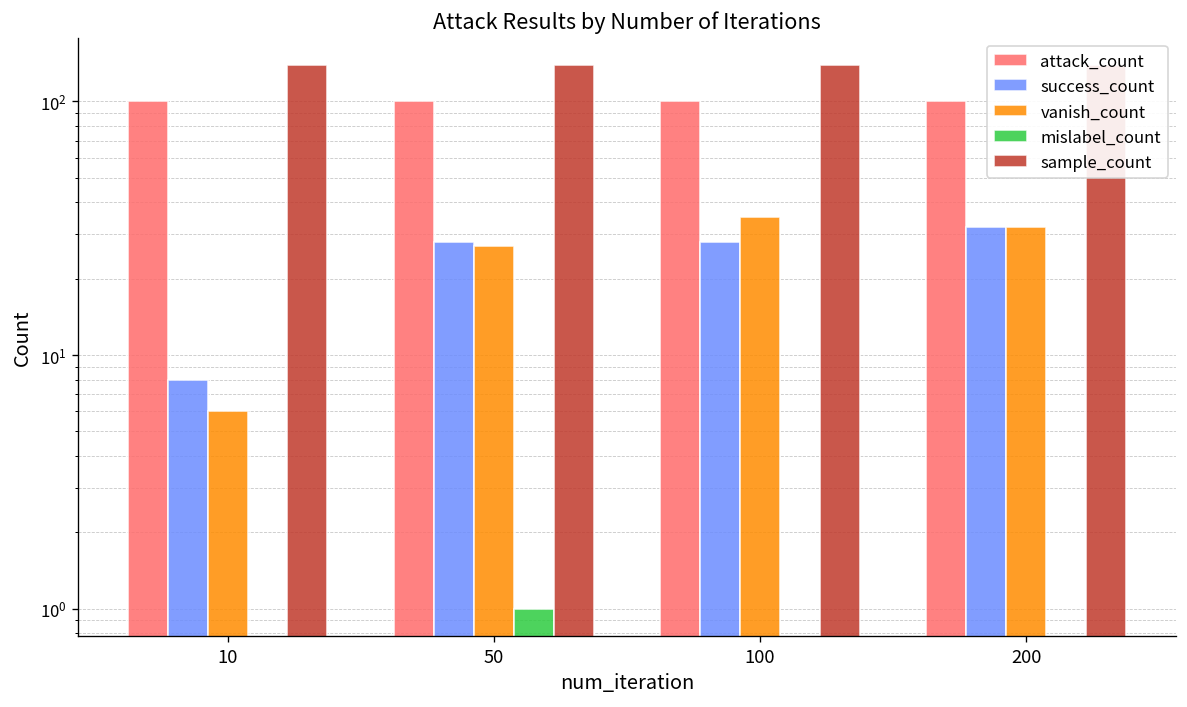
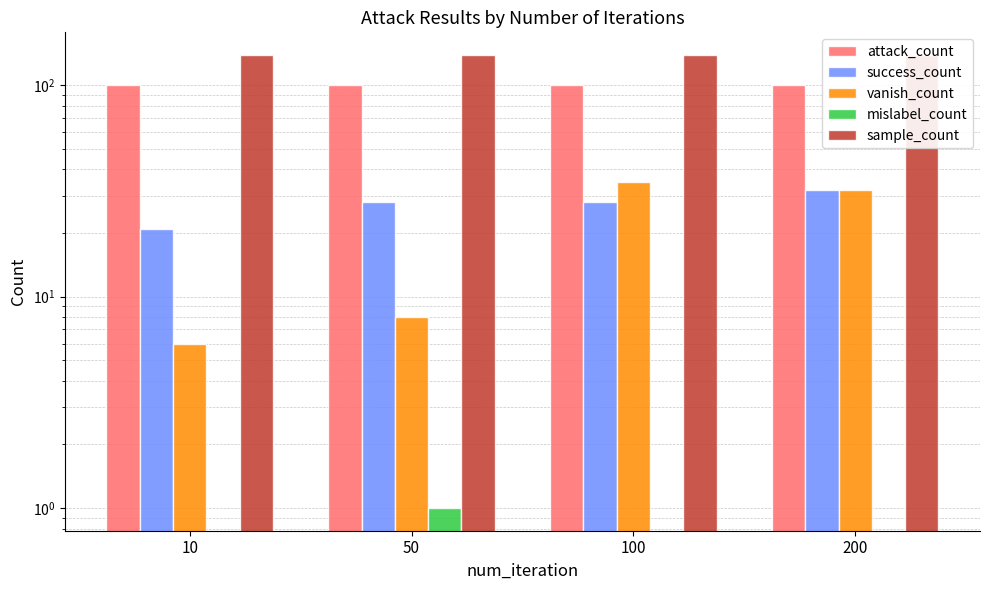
success_count, 10: 8 -> 21
vanish_count, 50: 27 -> 8
